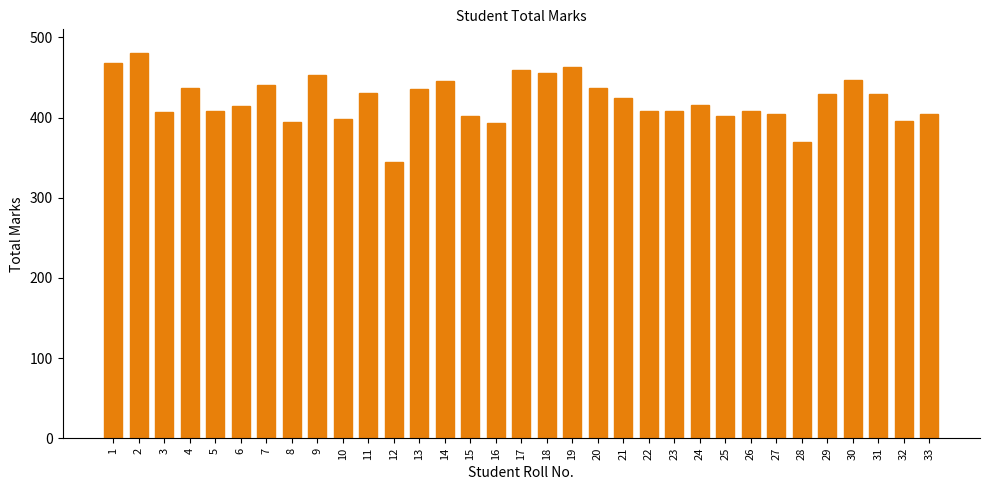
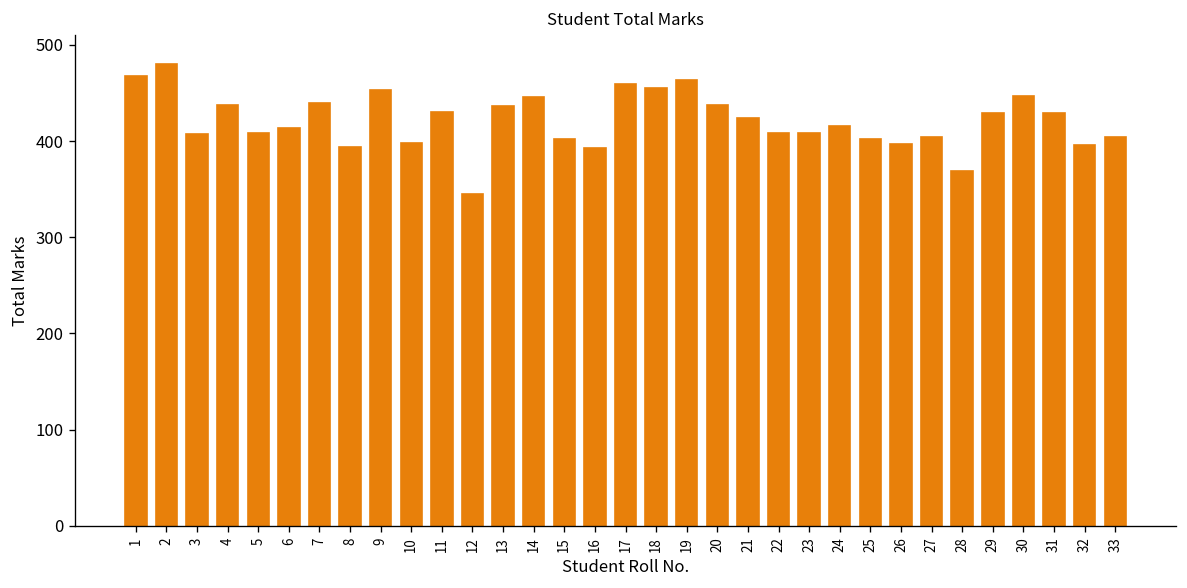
26: 410 -> 400
